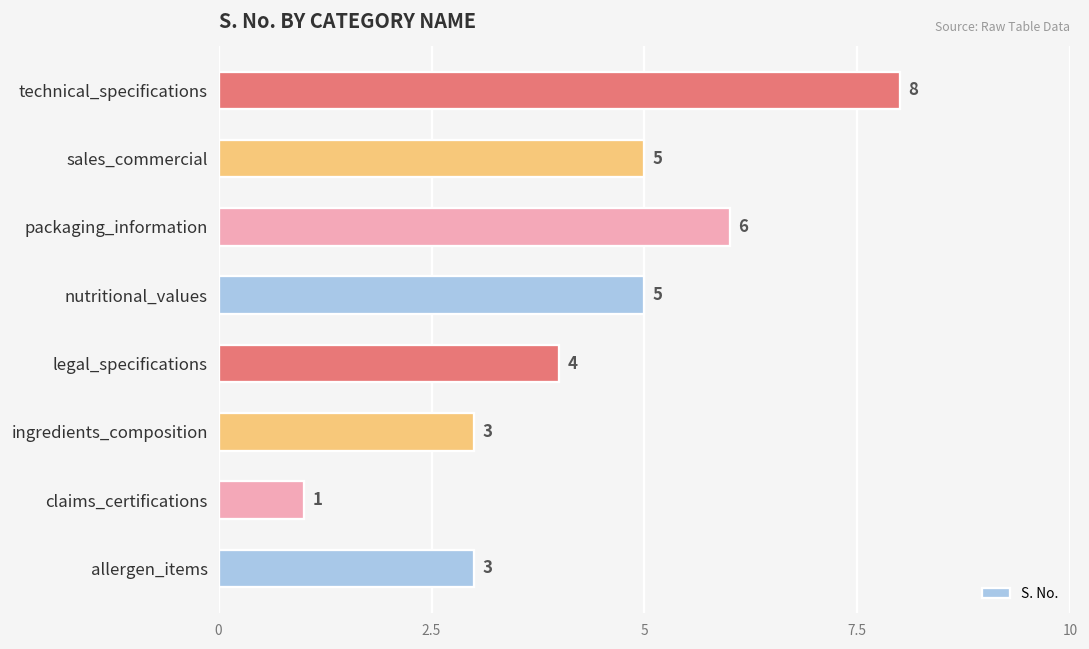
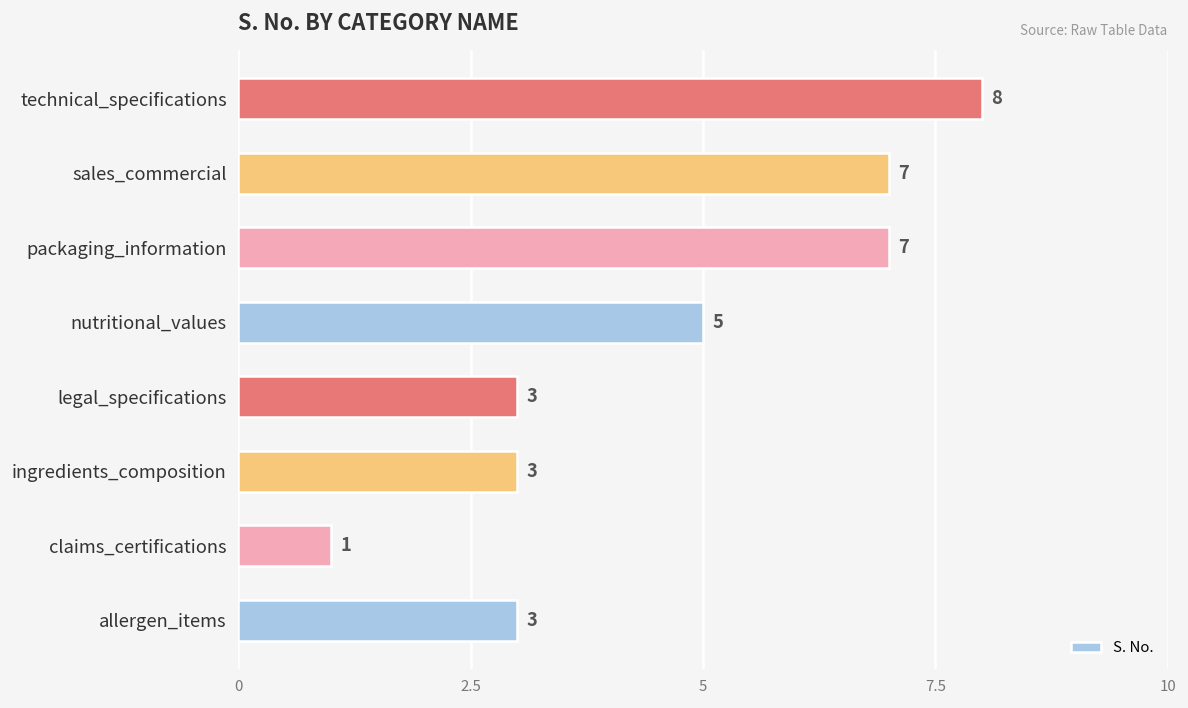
sales_commercial: 5 -> 7
packaging_information: 6 -> 7
legal_specifications: 4 -> 3
